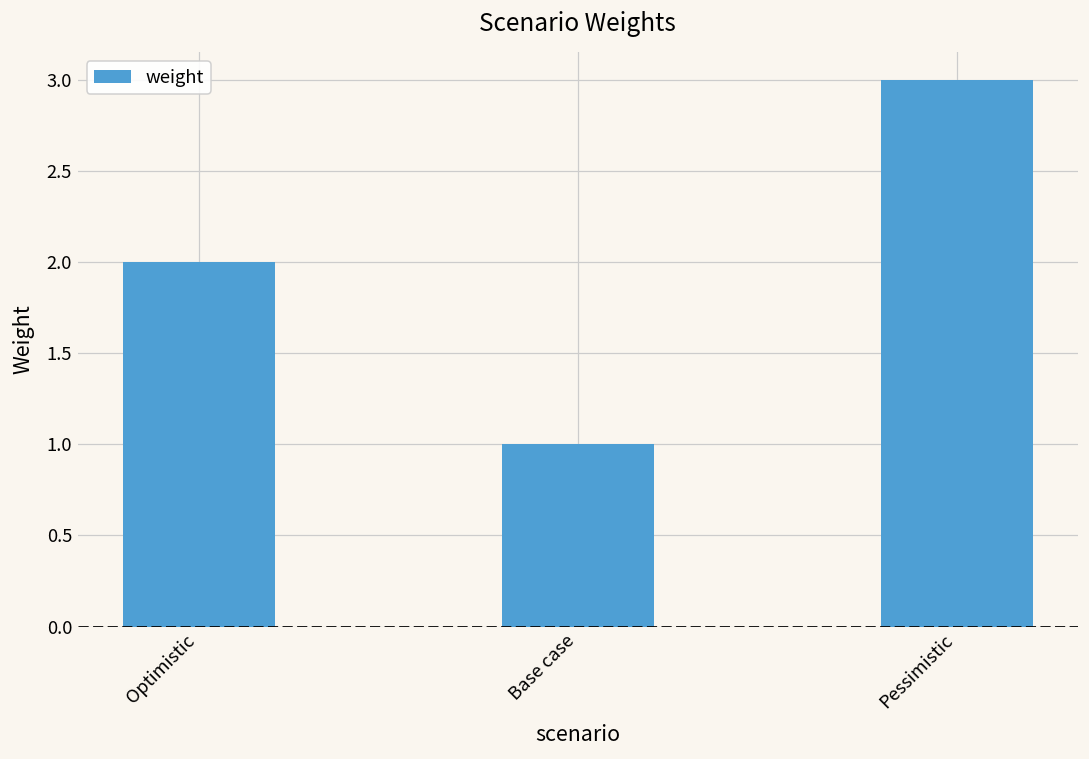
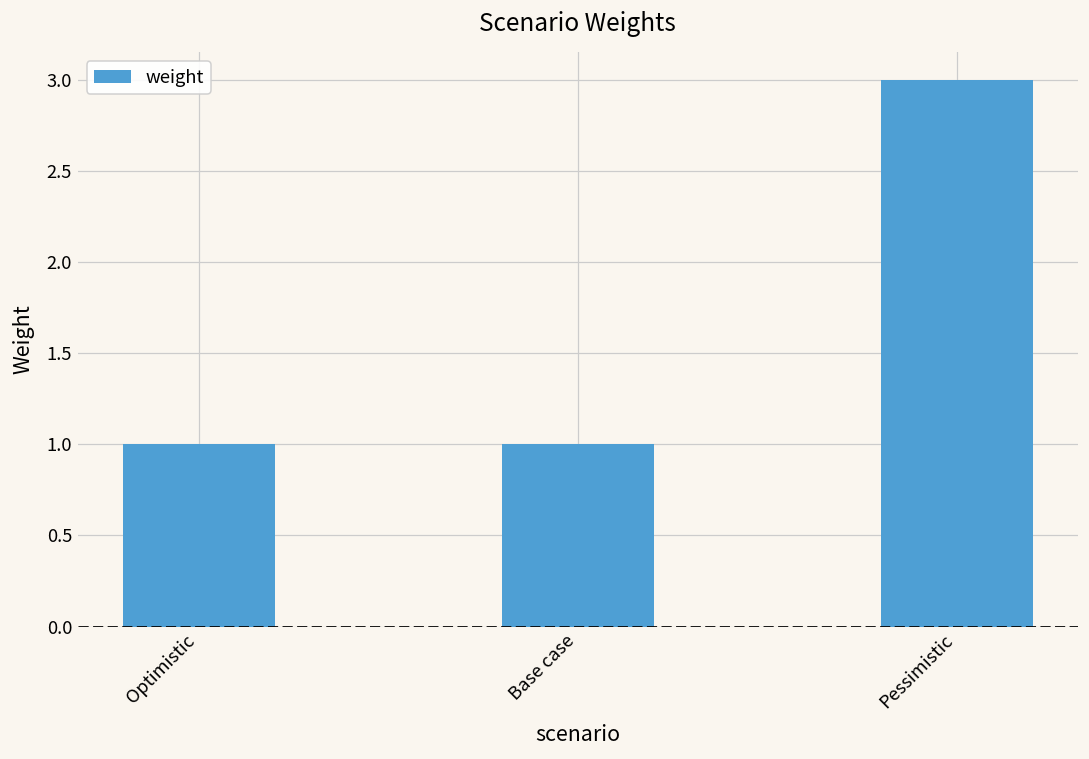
Optimistic: 2 -> 1
